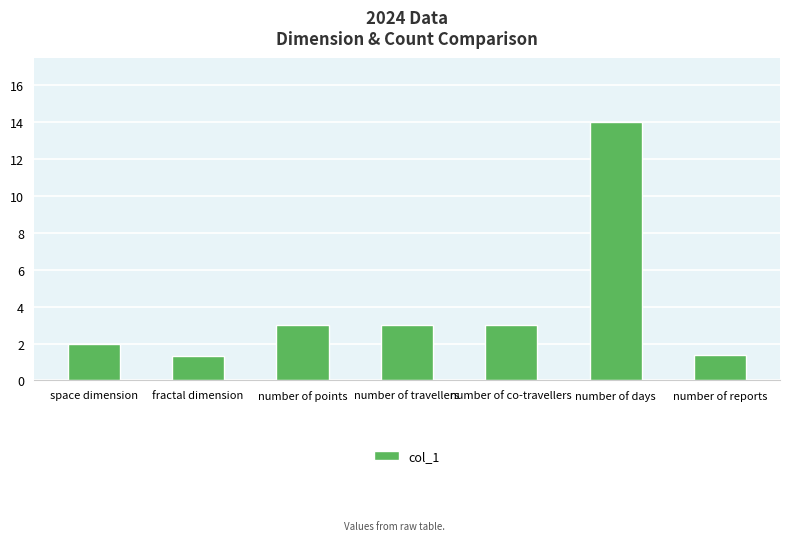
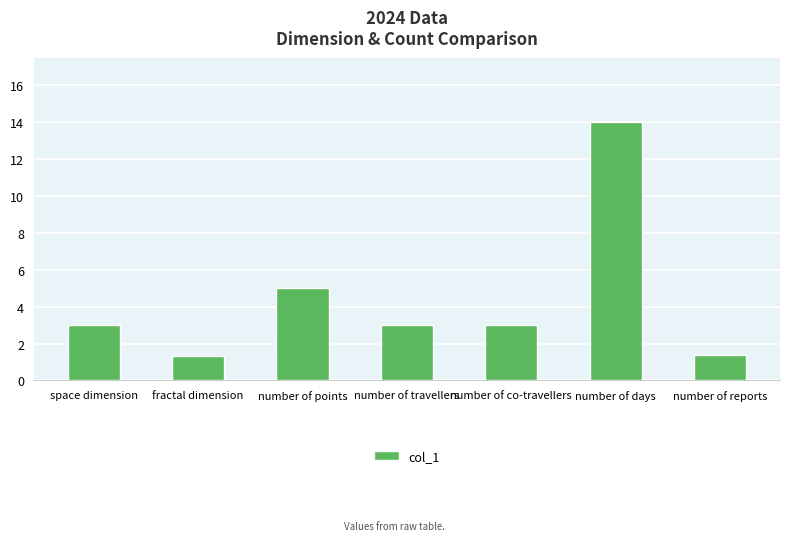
space dimension: 2 -> 3
number of points: 3 -> 5
